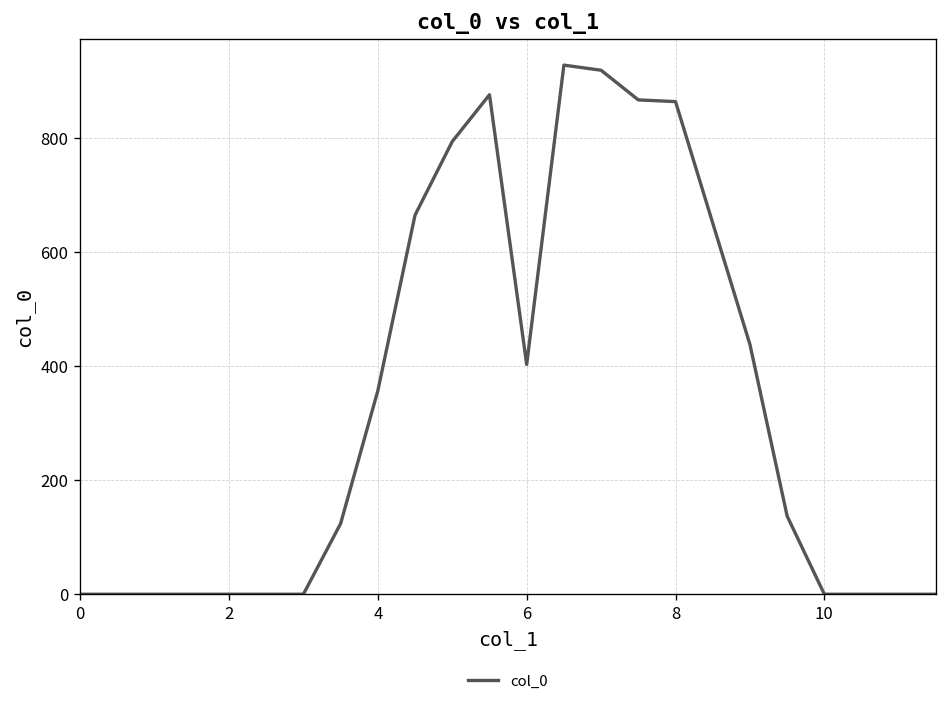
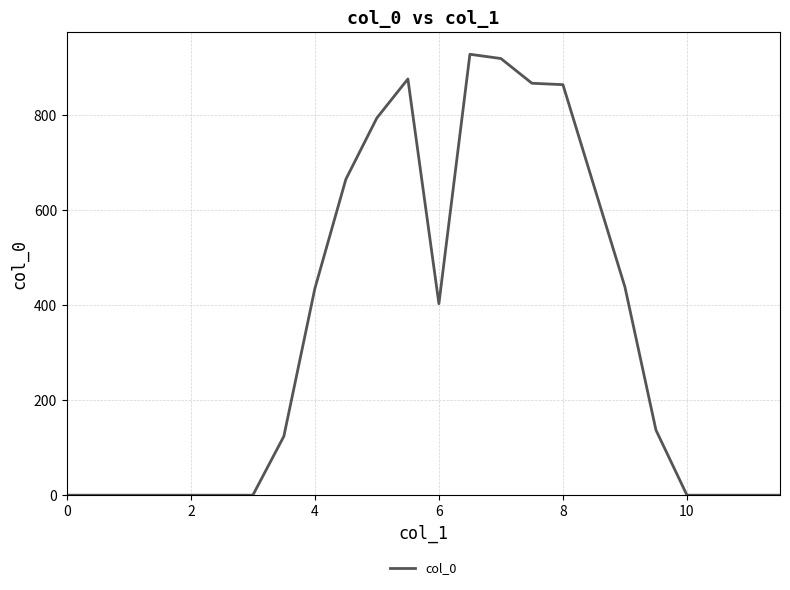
4: 360 -> 440
